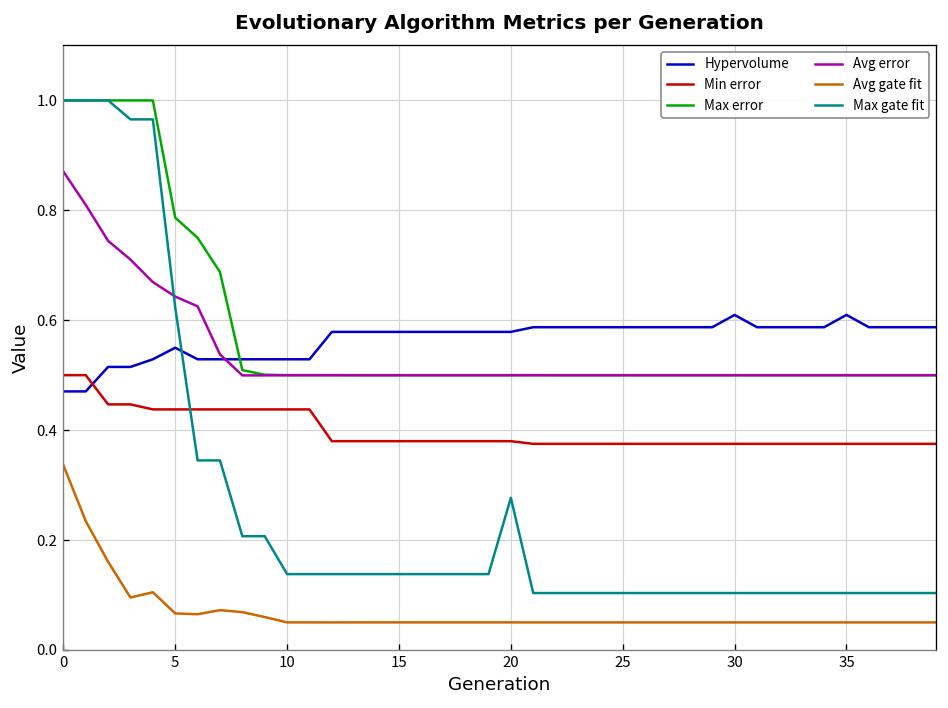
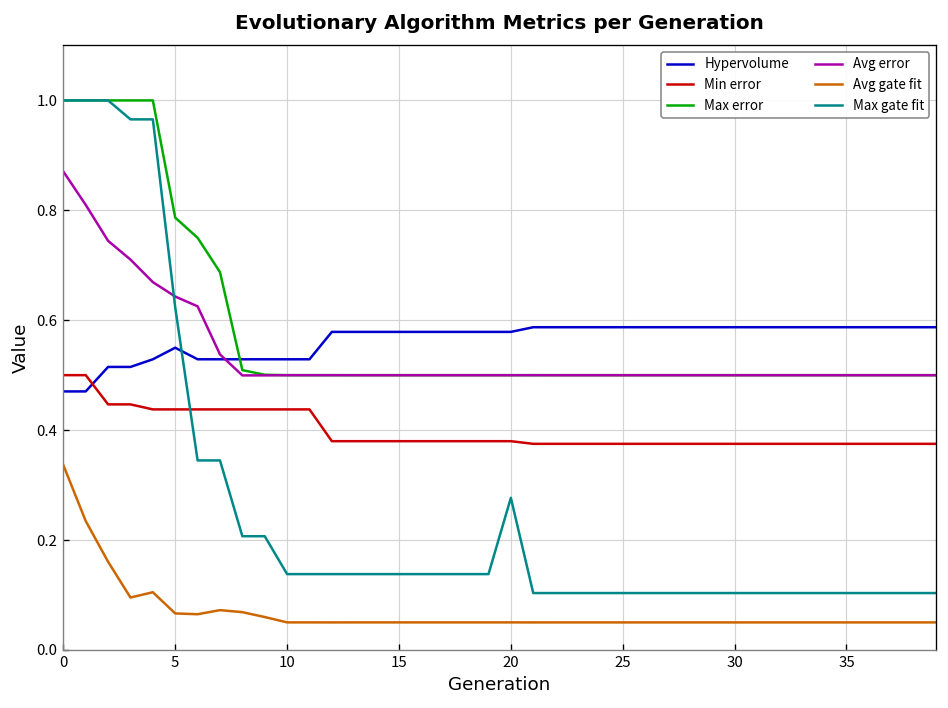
Hypervolume, 30: 0.61 -> 0.59
Hypervolume, 35: 0.61 -> 0.59
